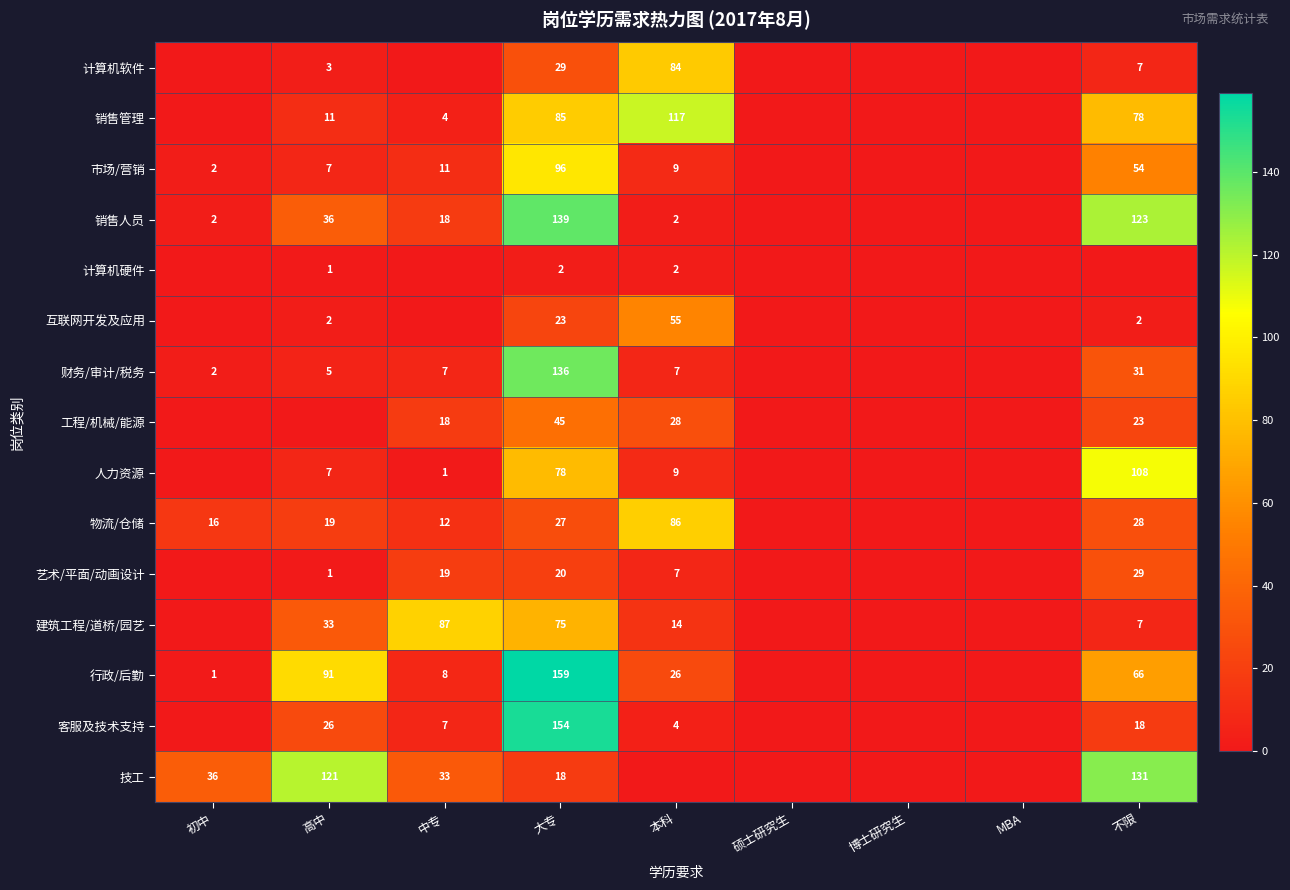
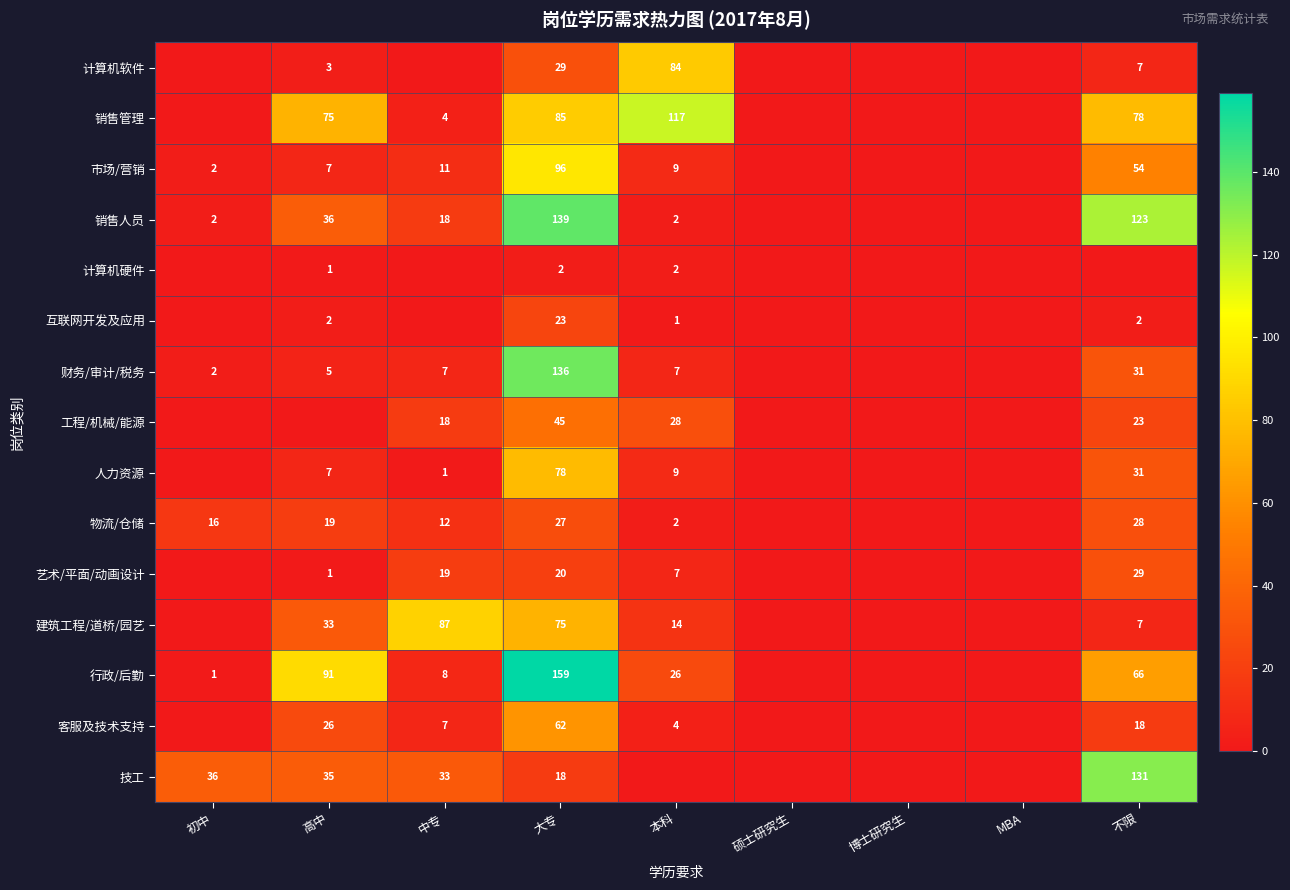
销售管理, 高中: 11 -> 75
互联网开发及应用, 本科: 55 -> 1
人力资源, 不限: 108 -> 31
物流/仓储, 本科: 86 -> 2
客服及技术支持, 大专: 154 -> 62
技工, 高中: 121 -> 35
